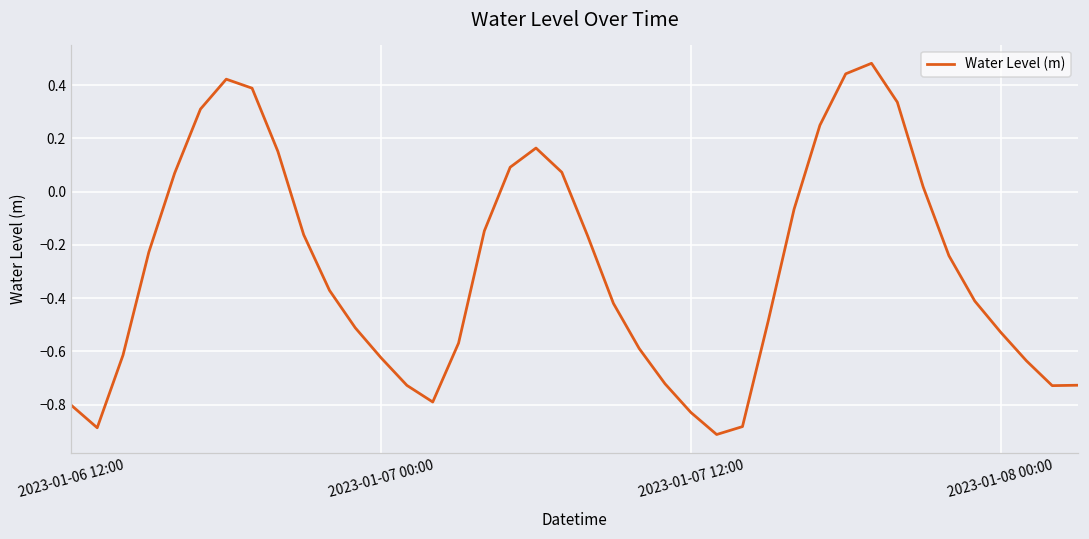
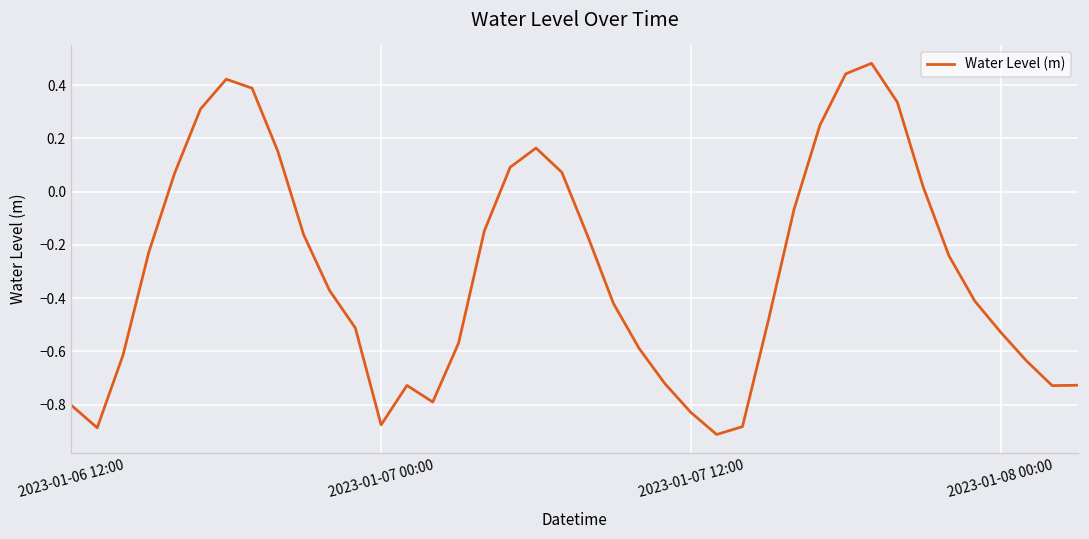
2023-01-07 00:00: -0.62 -> -0.88
